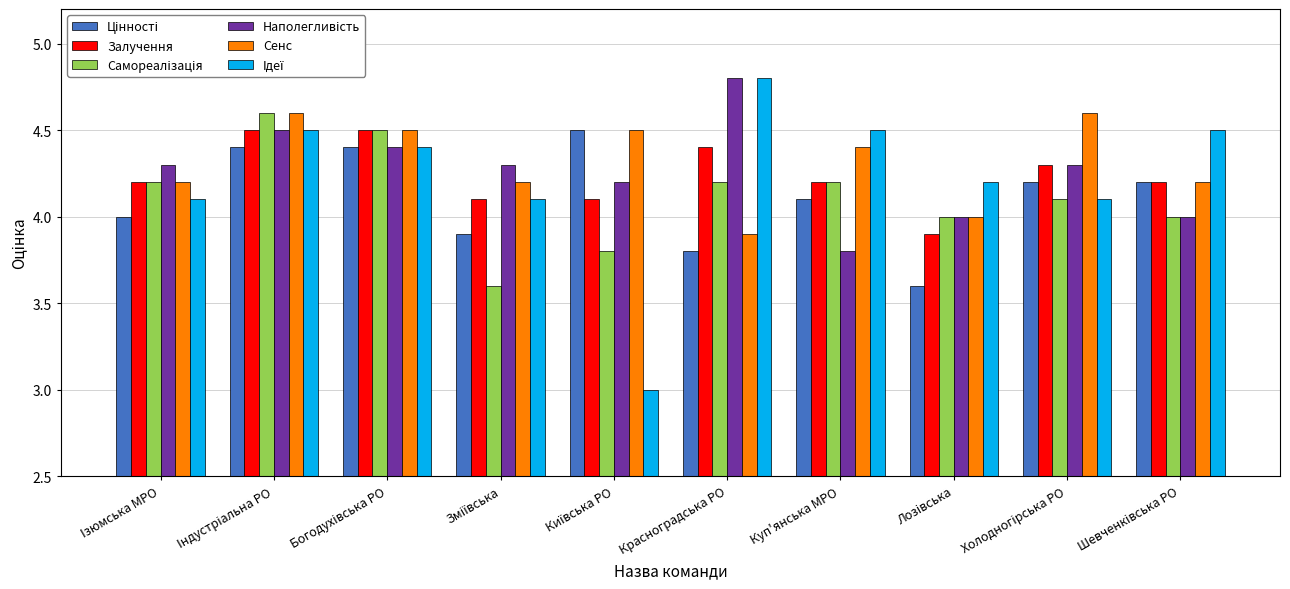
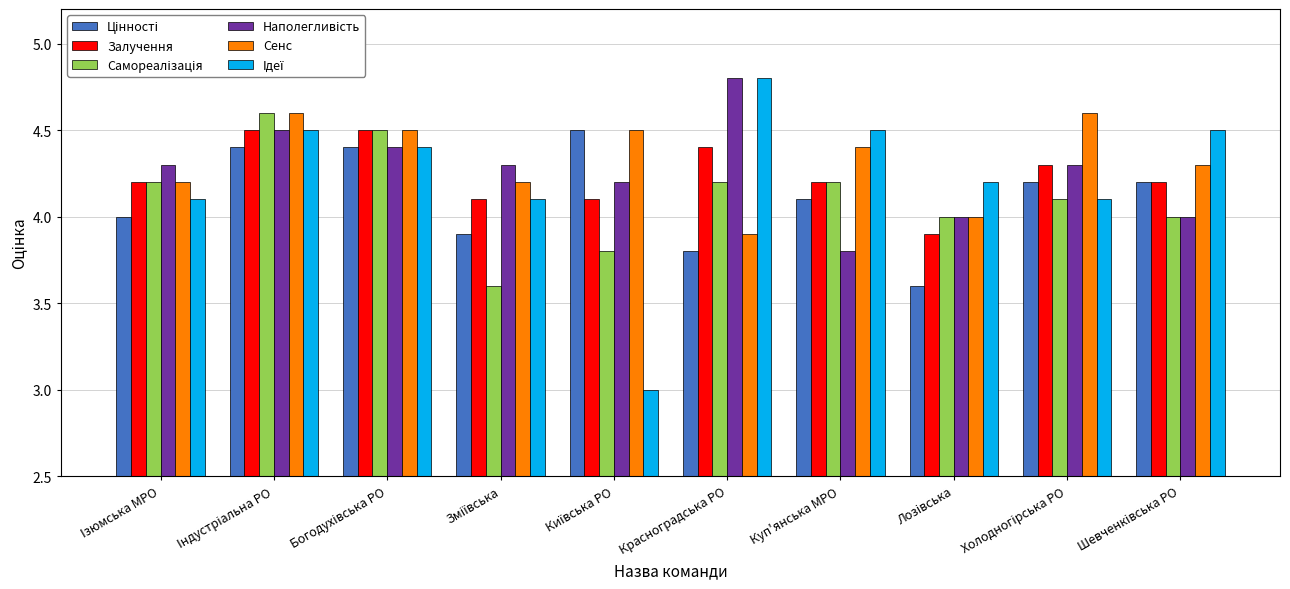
Сенс, Шевченківська РО: 4.2 -> 4.3
